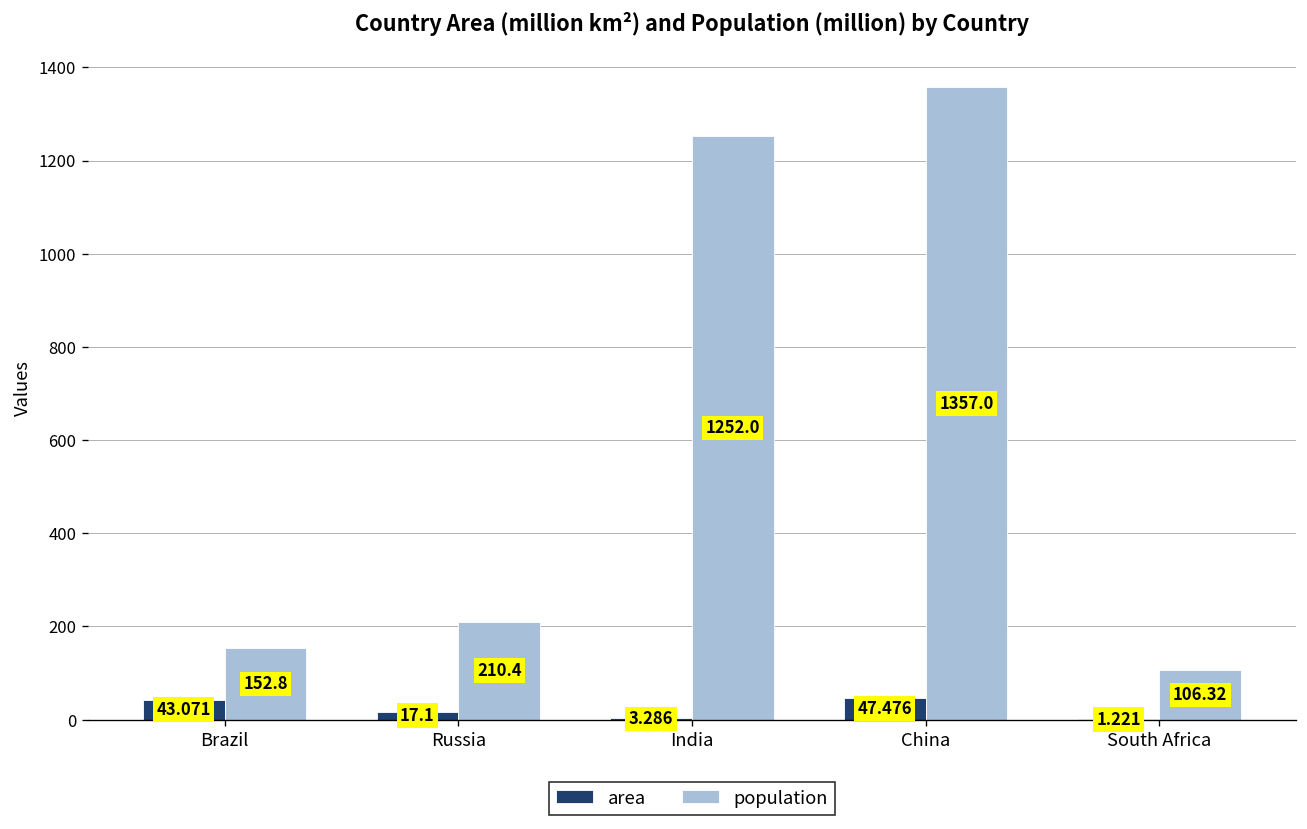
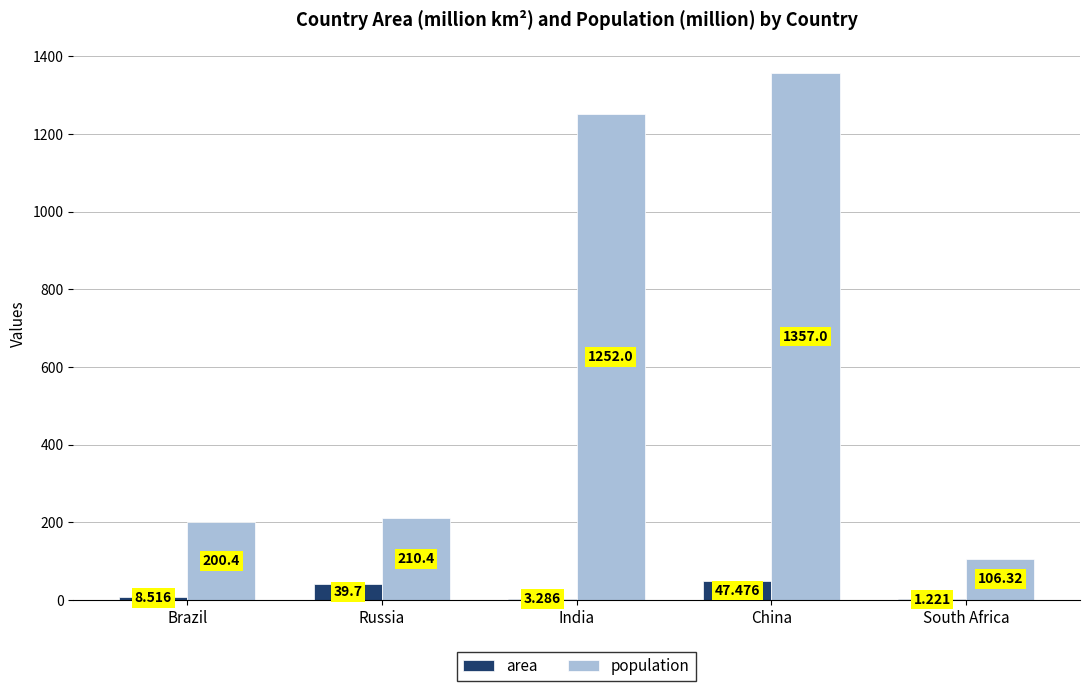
area, Brazil: 43.071 -> 8.516
population, Brazil: 152.8 -> 200.4
area, Russia: 17.1 -> 39.7
